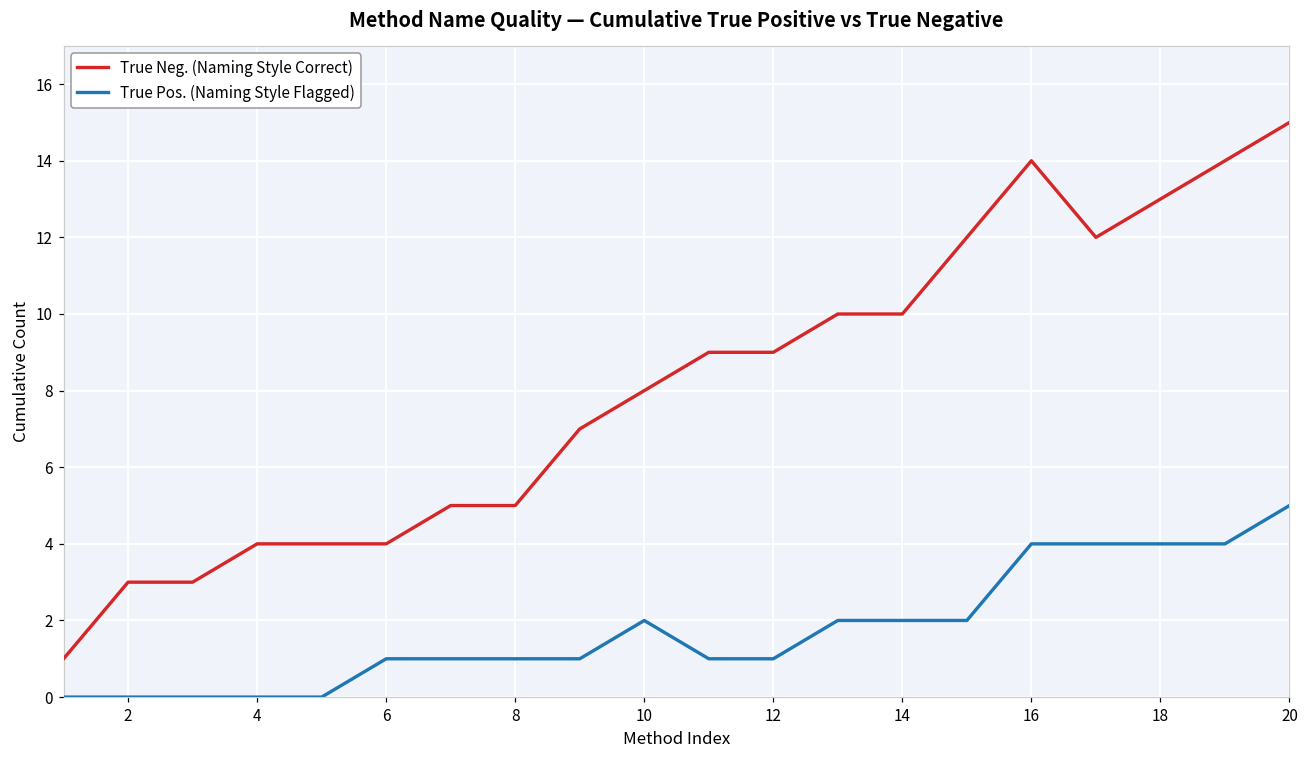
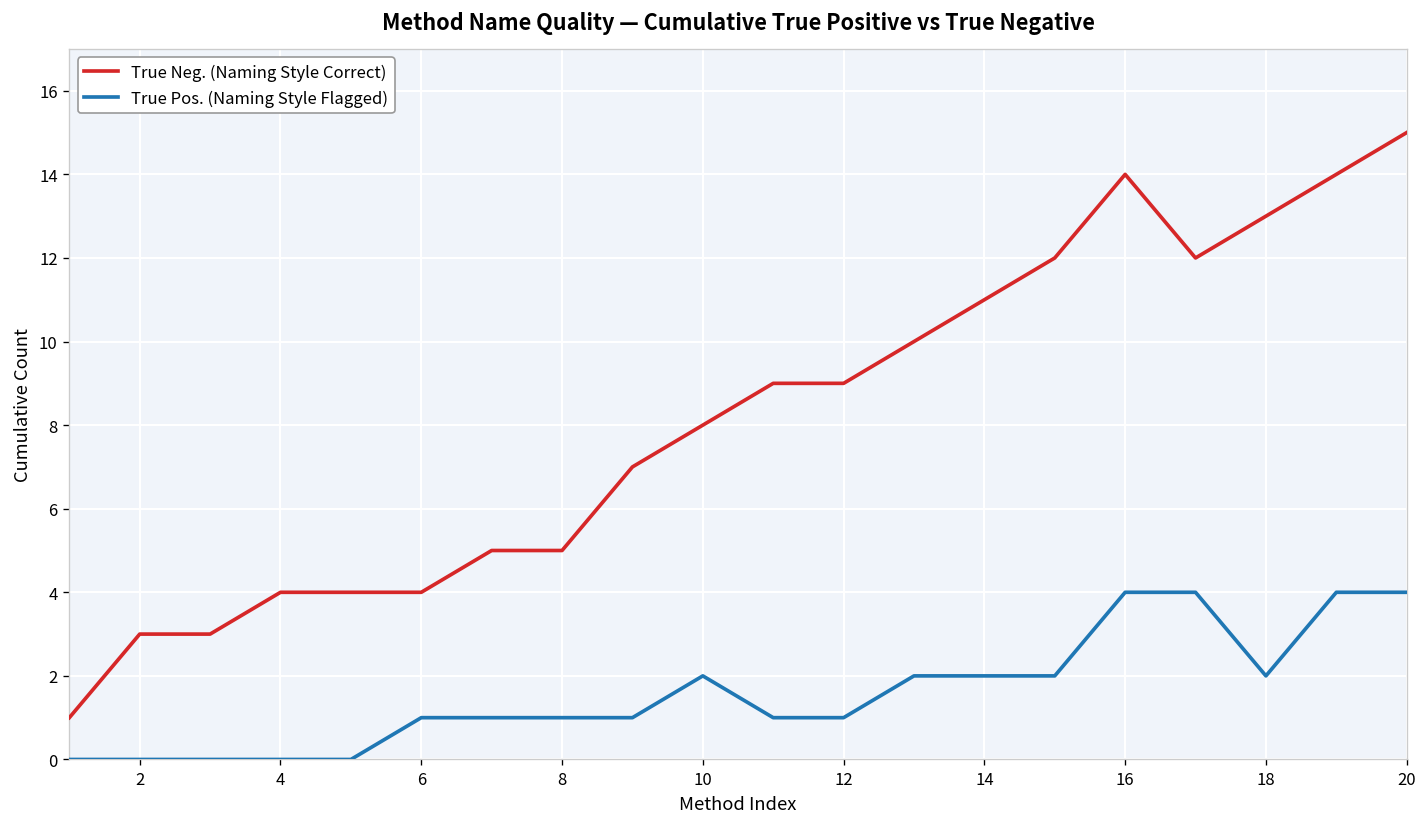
True Neg. (Naming Style Correct), 14: 10 -> 11
True Pos. (Naming Style Flagged), 18: 4 -> 2
True Pos. (Naming Style Flagged), 20: 5 -> 4
